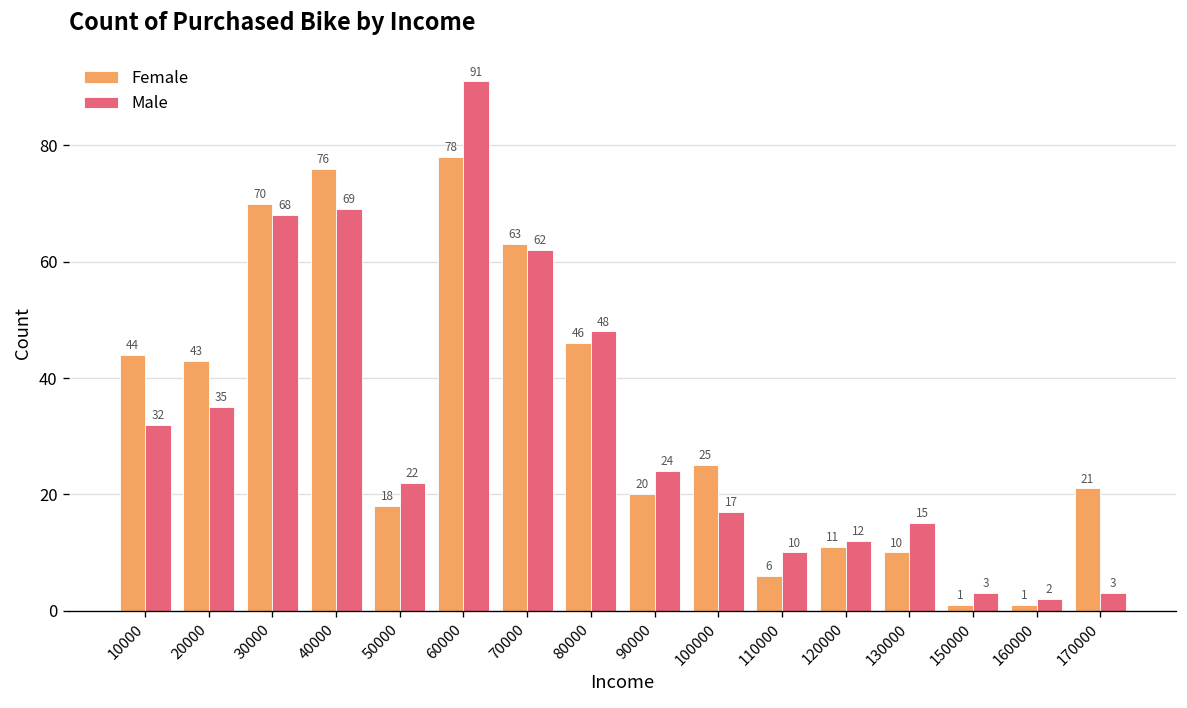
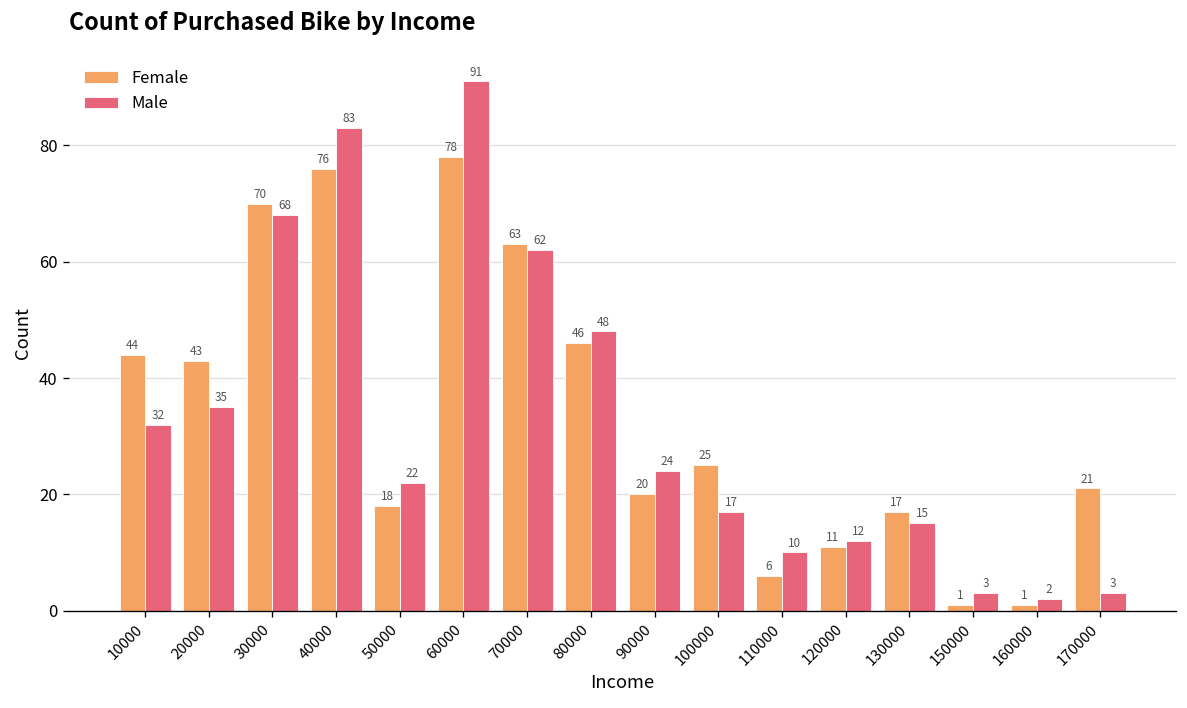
Male, 40000: 69 -> 83
Female, 130000: 10 -> 17
